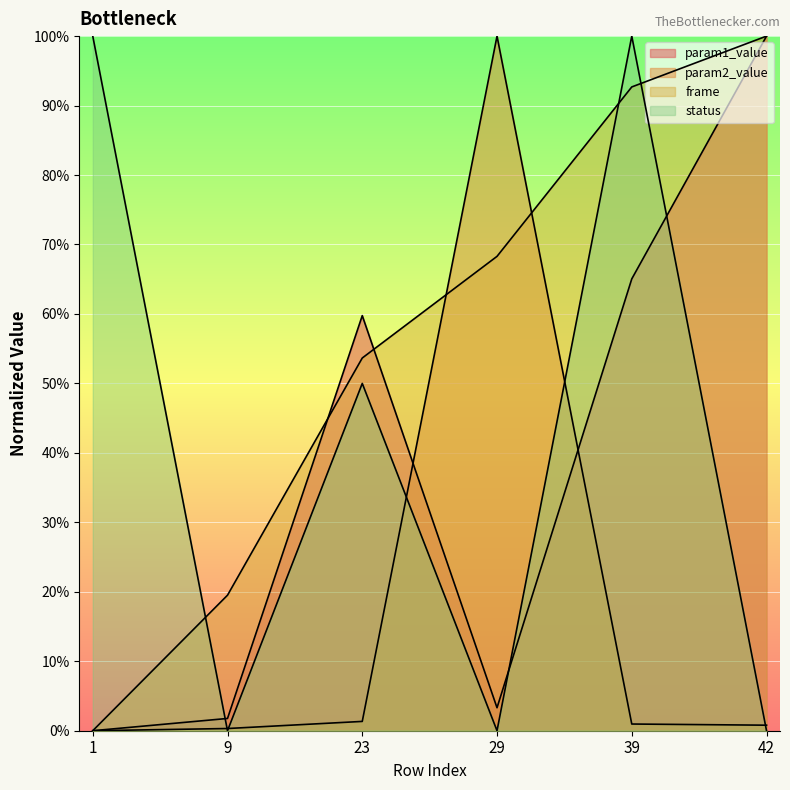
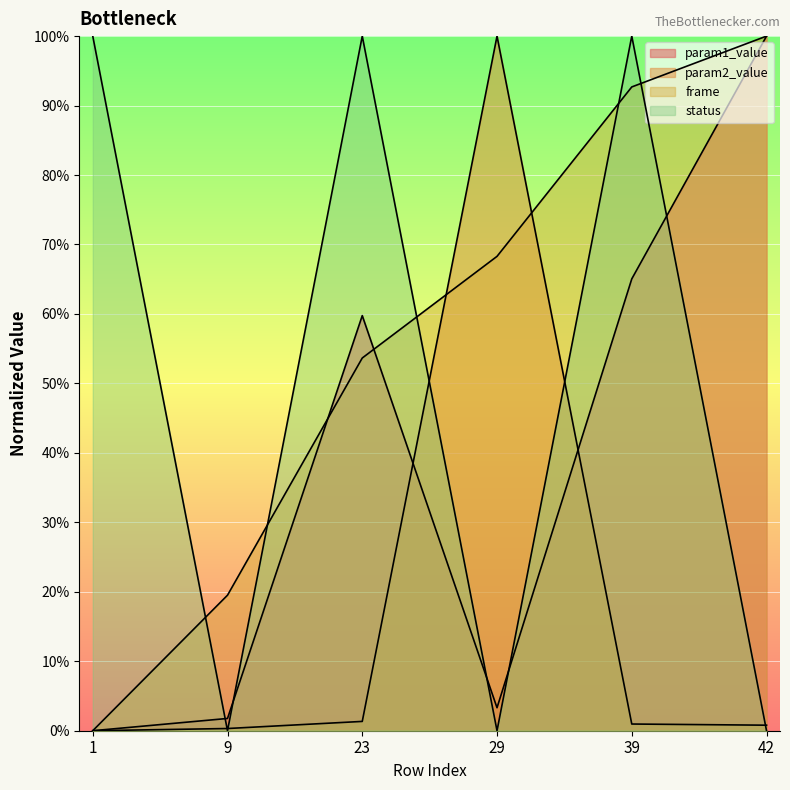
status, 23: 50% -> 100%
